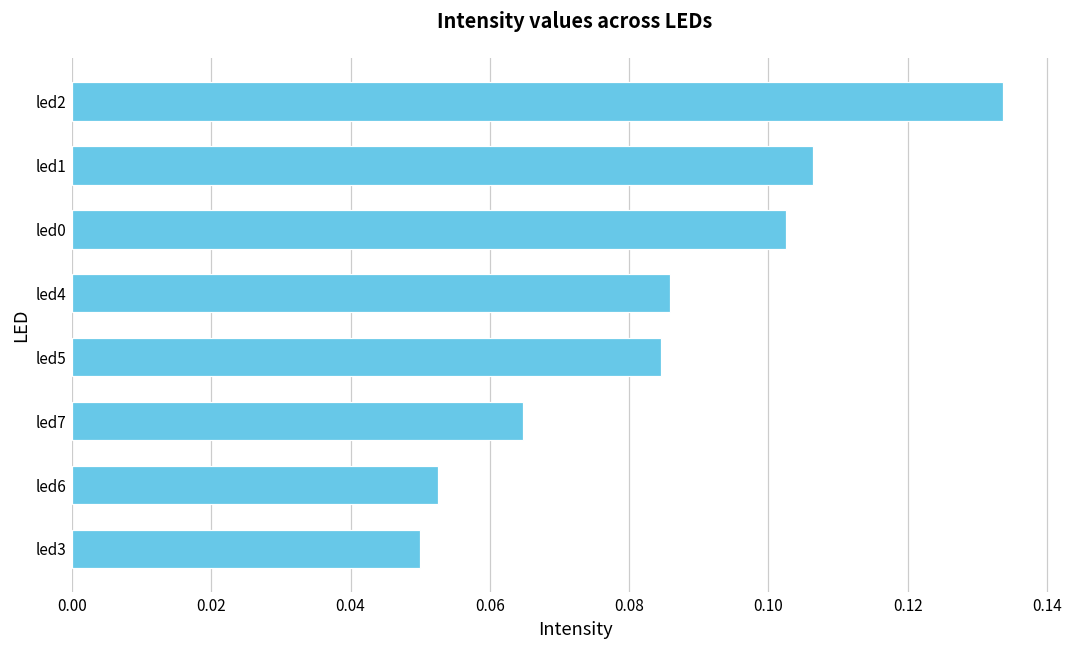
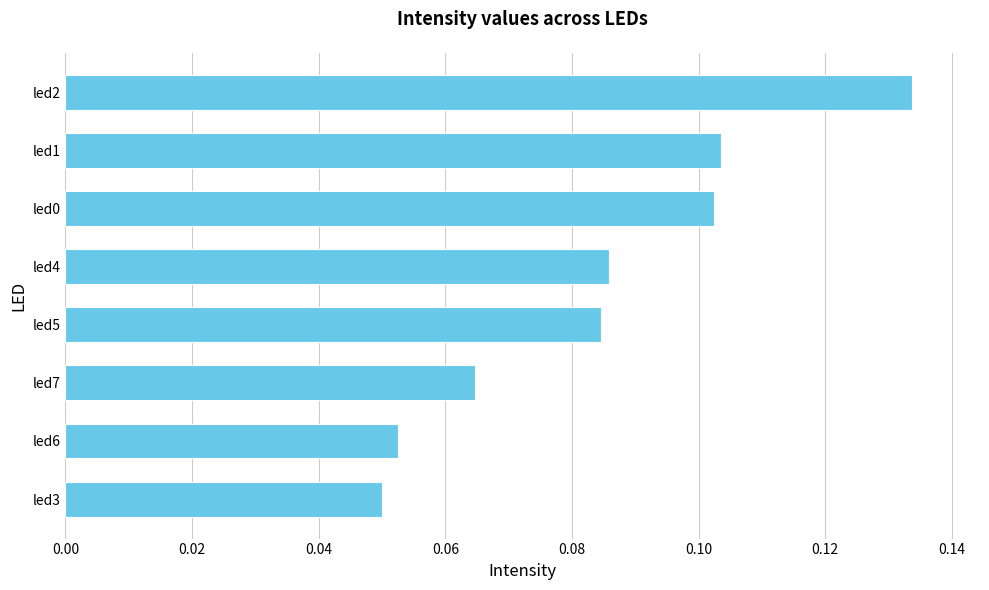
led1: 0.106 -> 0.104
